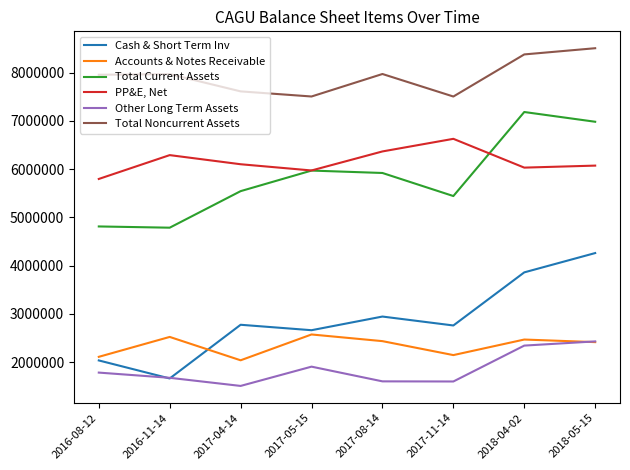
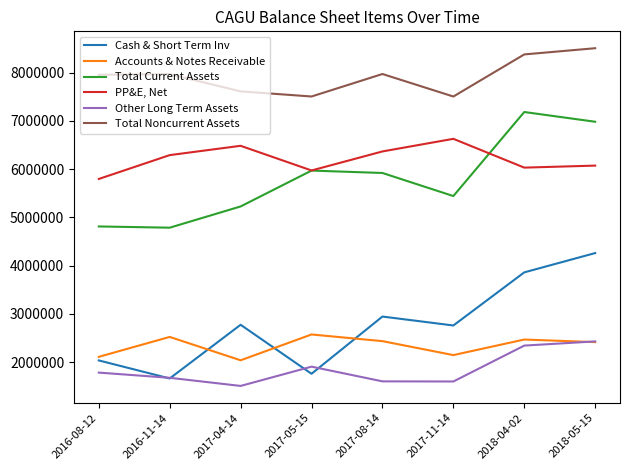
Total Current Assets, 2017-04-14: 5500000 -> 5200000
PP&E, Net, 2017-04-14: 6100000 -> 6500000
Cash & Short Term Inv, 2017-05-15: 2700000 -> 1800000
